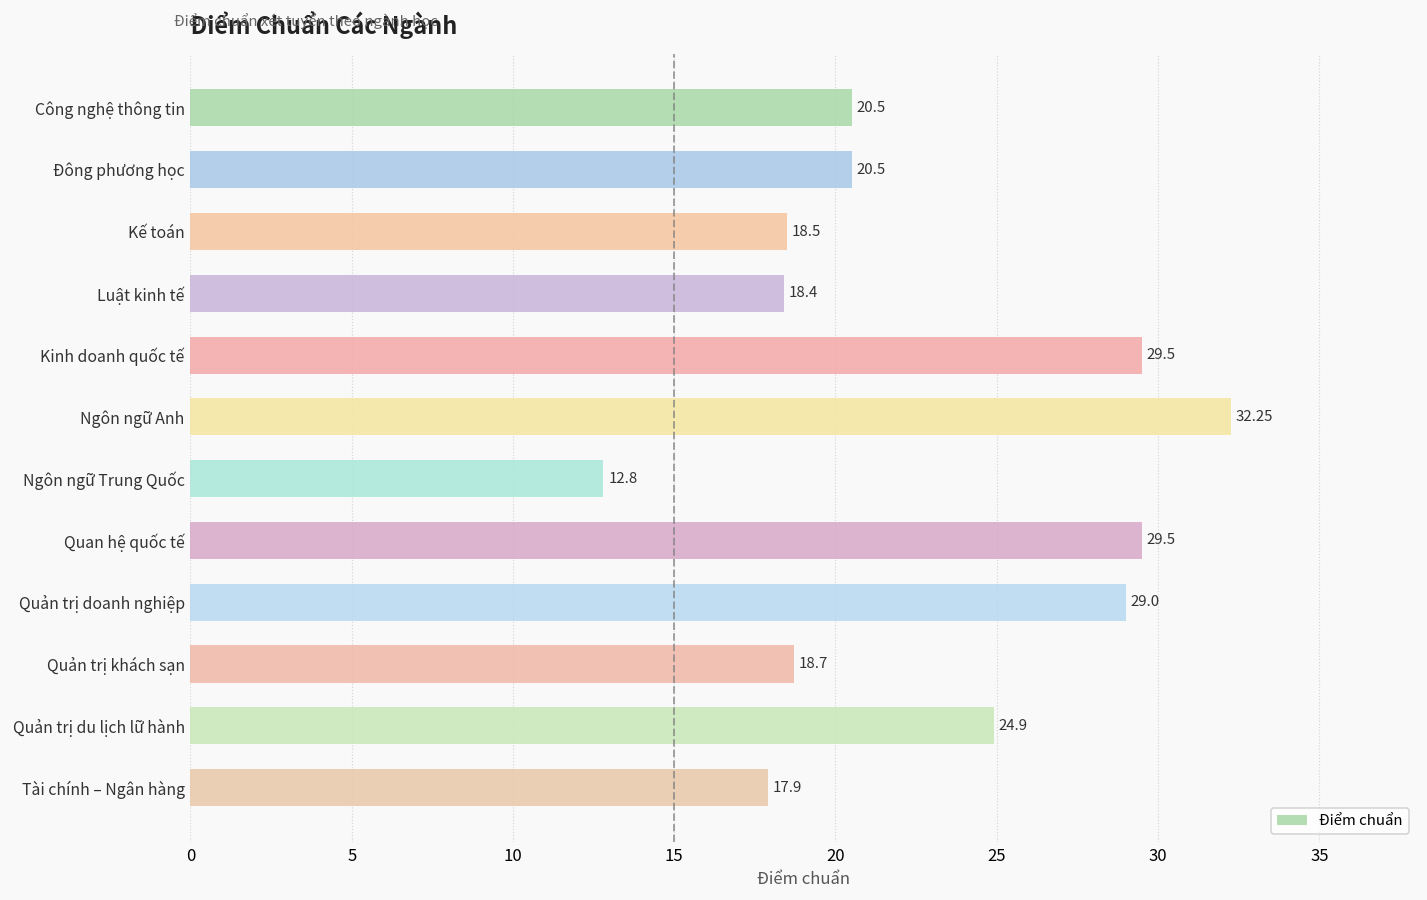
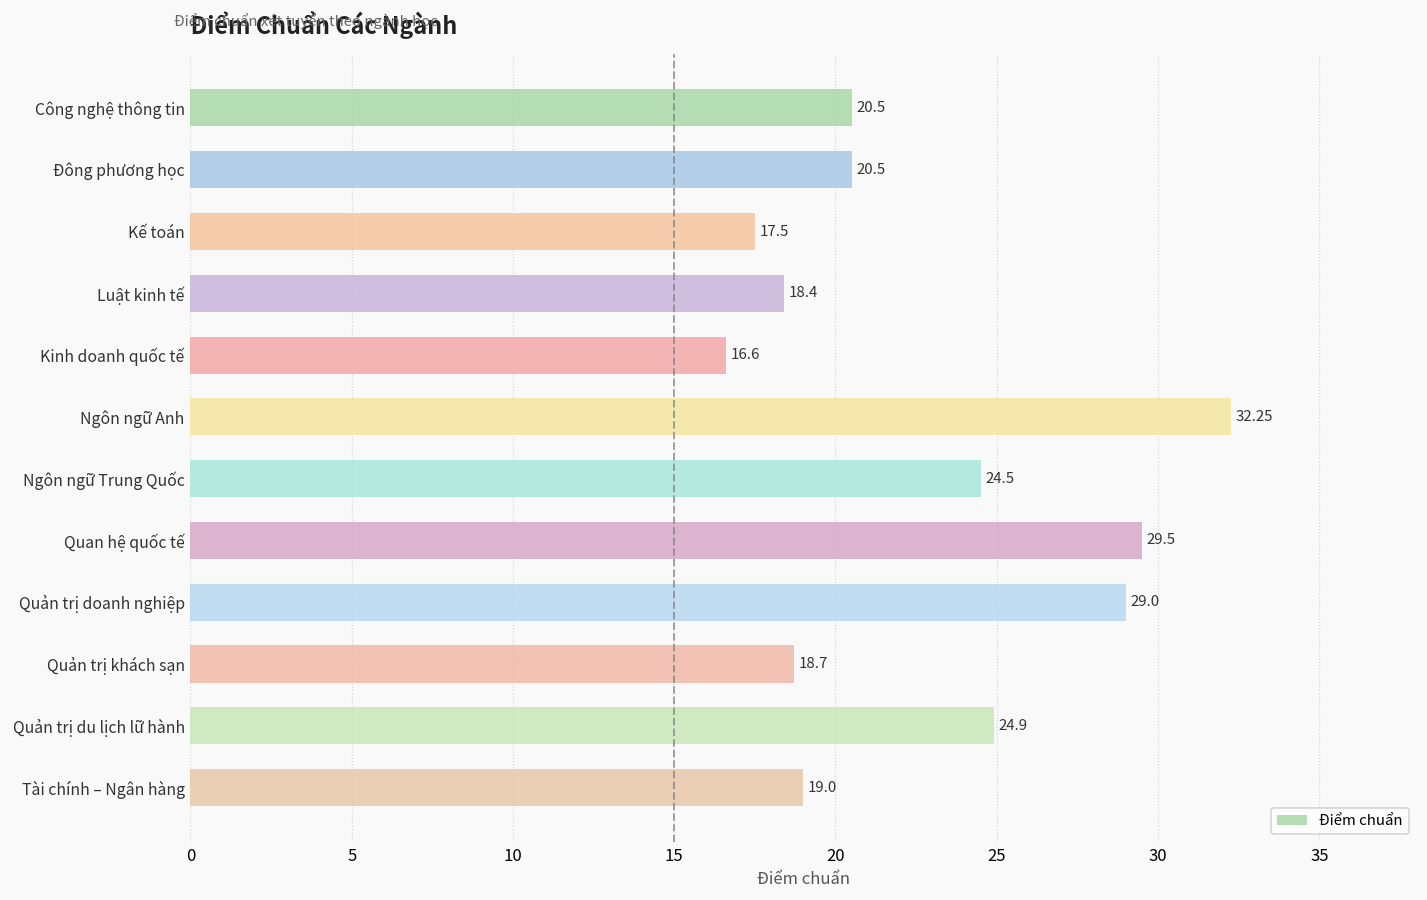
Kế toán: 18.5 -> 17.5
Kinh doanh quốc tế: 29.5 -> 16.6
Ngôn ngữ Trung Quốc: 12.8 -> 24.5
Tài chính – Ngân hàng: 17.9 -> 19.0
